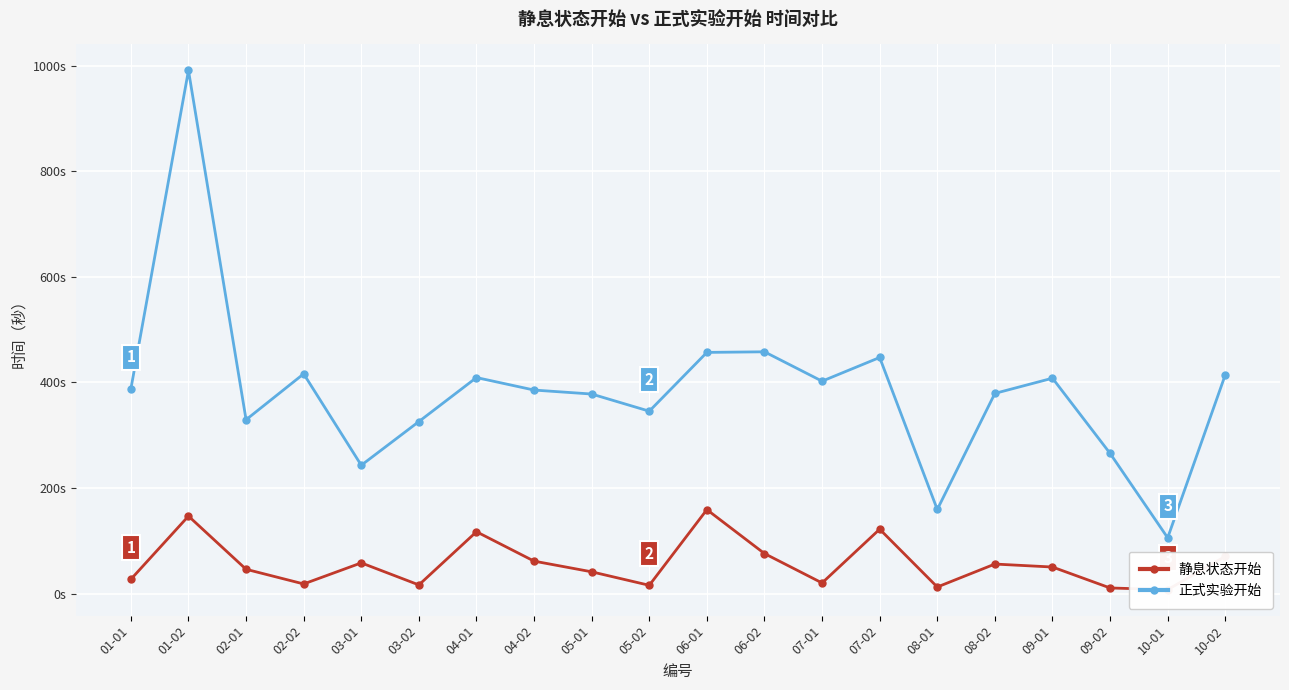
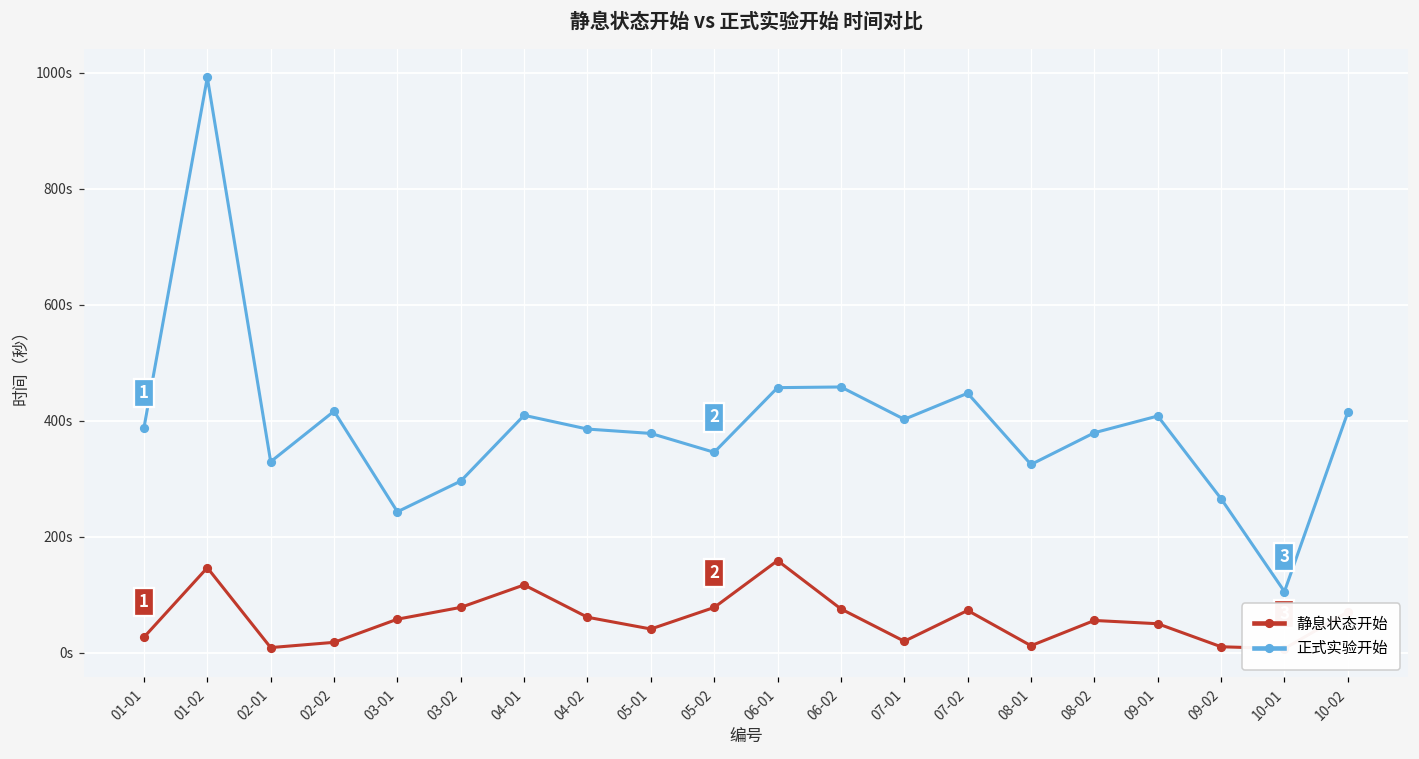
静息状态开始, 02-01: 50s -> 10s
静息状态开始, 03-02: 20s -> 80s
正式实验开始, 03-02: 330s -> 300s
静息状态开始, 05-02: 20s -> 80s
静息状态开始, 07-02: 120s -> 70s
正式实验开始, 08-01: 160s -> 320s
